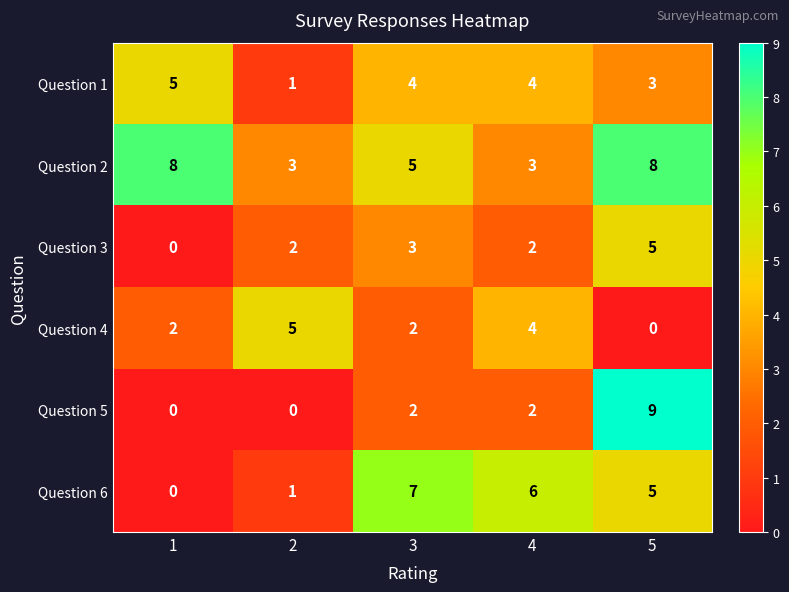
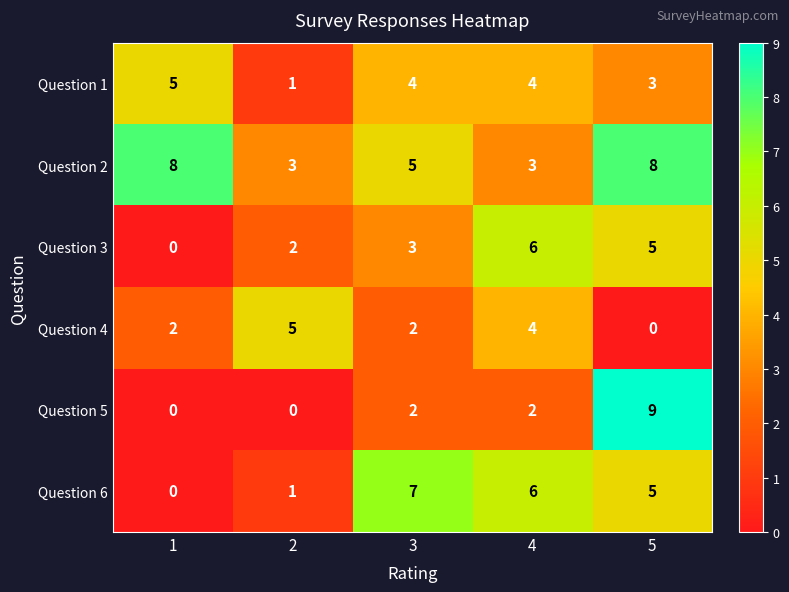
Question 3, 4: 2 -> 6
